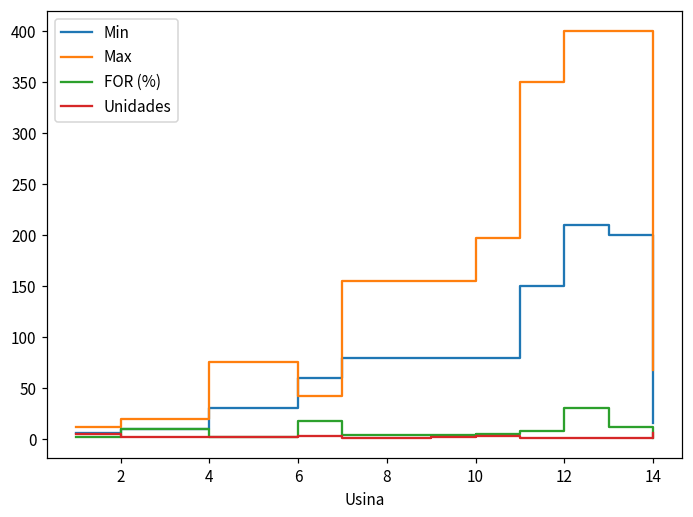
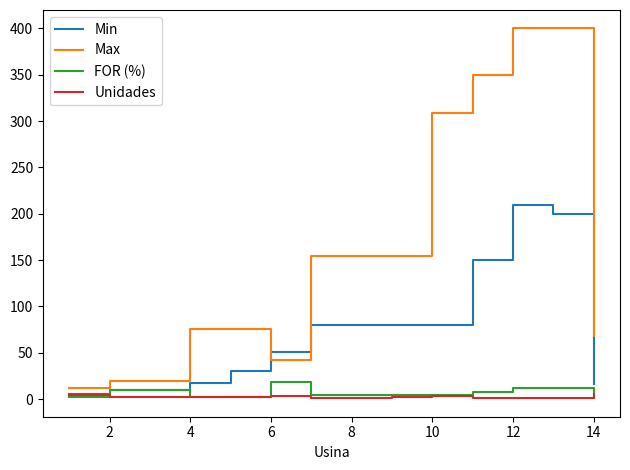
Min, 4: 30 -> 20
Min, 6: 60 -> 50
Max, 10: 200 -> 310
FOR (%), 12: 30 -> 10
